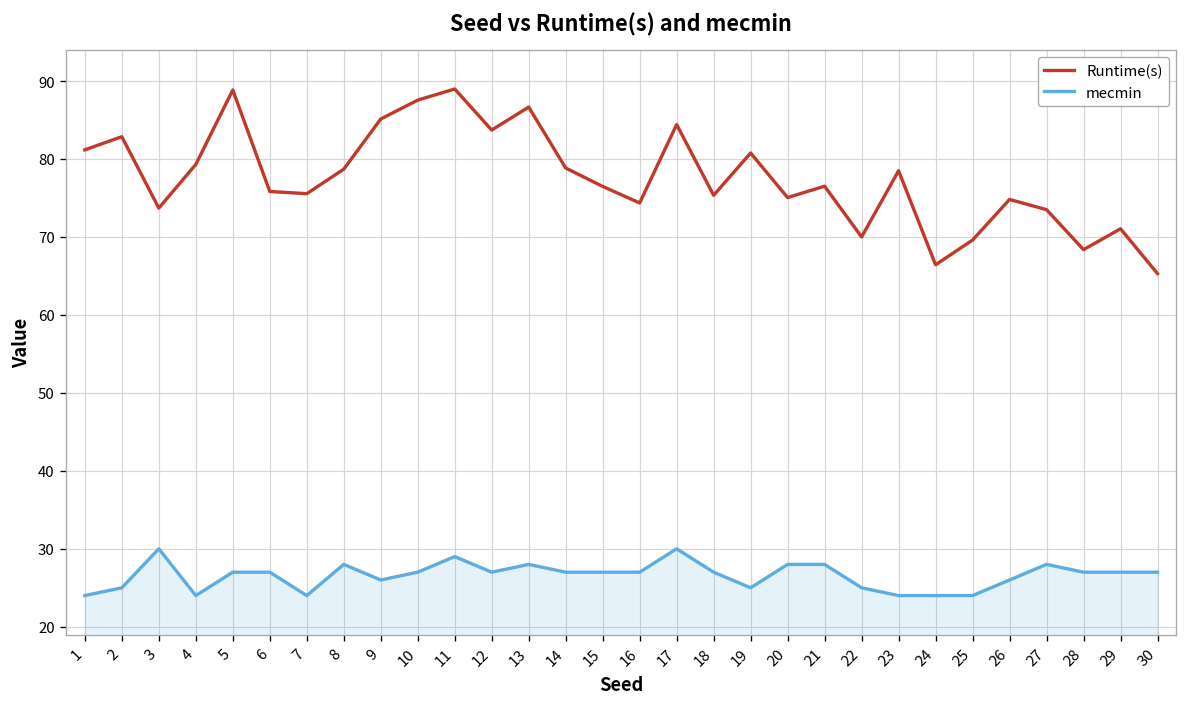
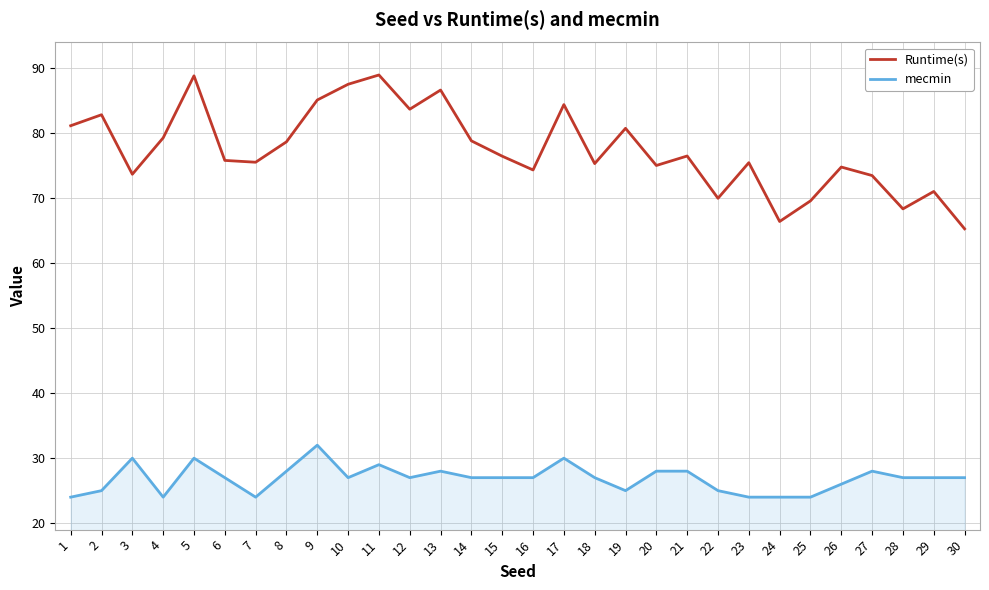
mecmin, 5: 27 -> 30
mecmin, 9: 26 -> 32
Runtime(s), 23: 78 -> 75
